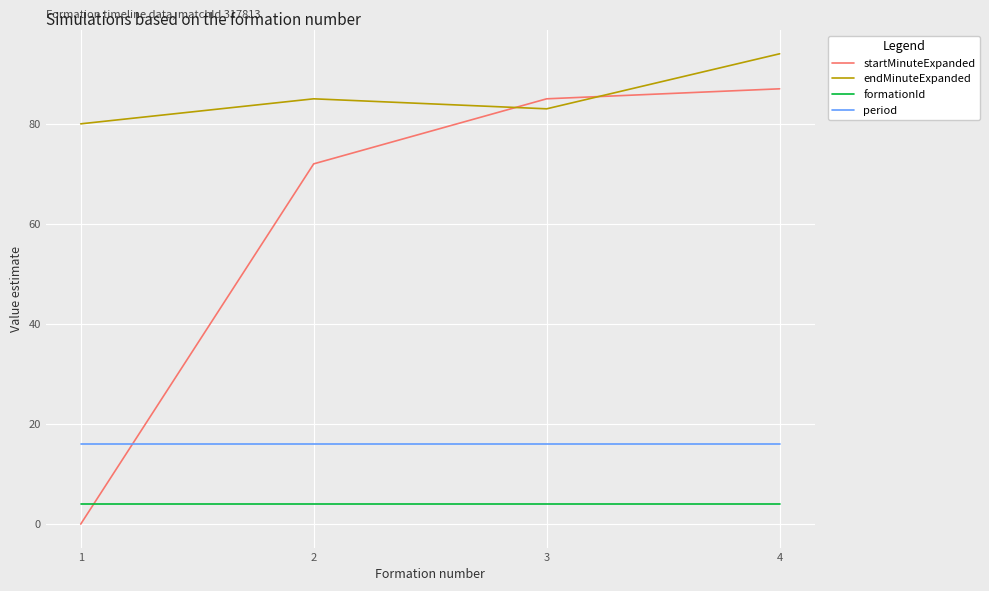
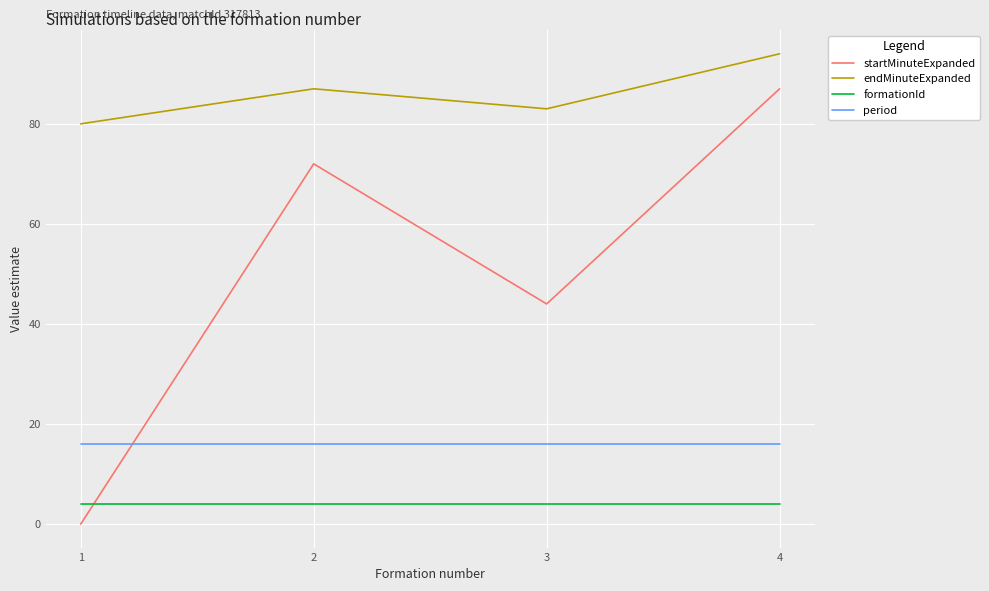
endMinuteExpanded, 2: 85 -> 87
startMinuteExpanded, 3: 85 -> 44
